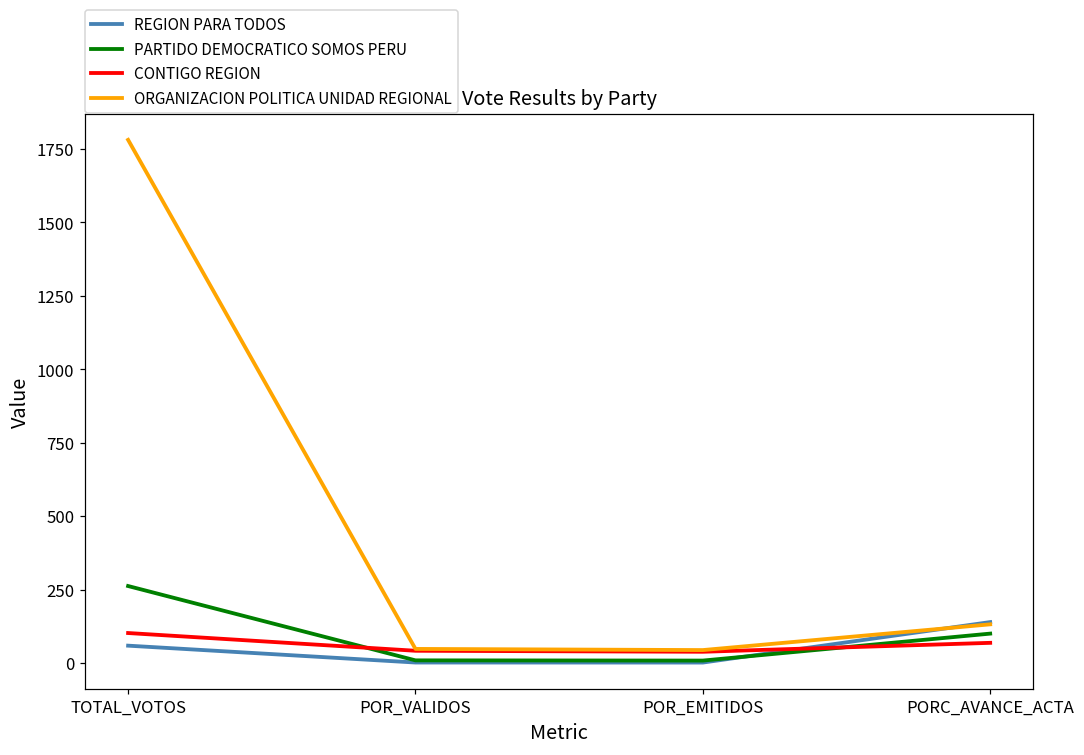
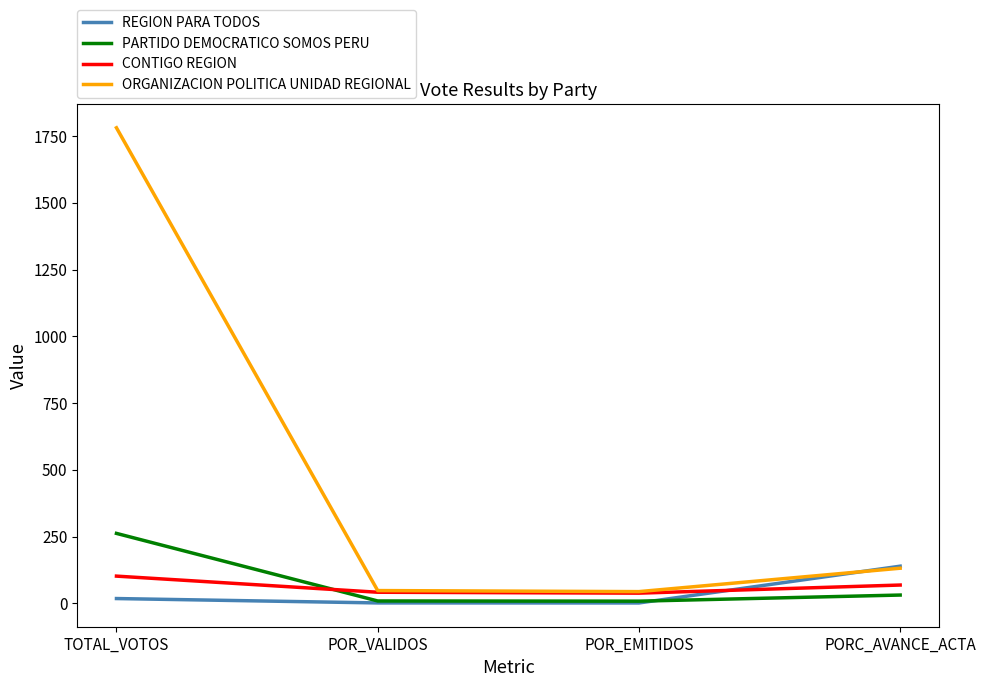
REGION PARA TODOS, TOTAL_VOTOS: 60 -> 20
PARTIDO DEMOCRATICO SOMOS PERU, PORC_AVANCE_ACTA: 100 -> 30
